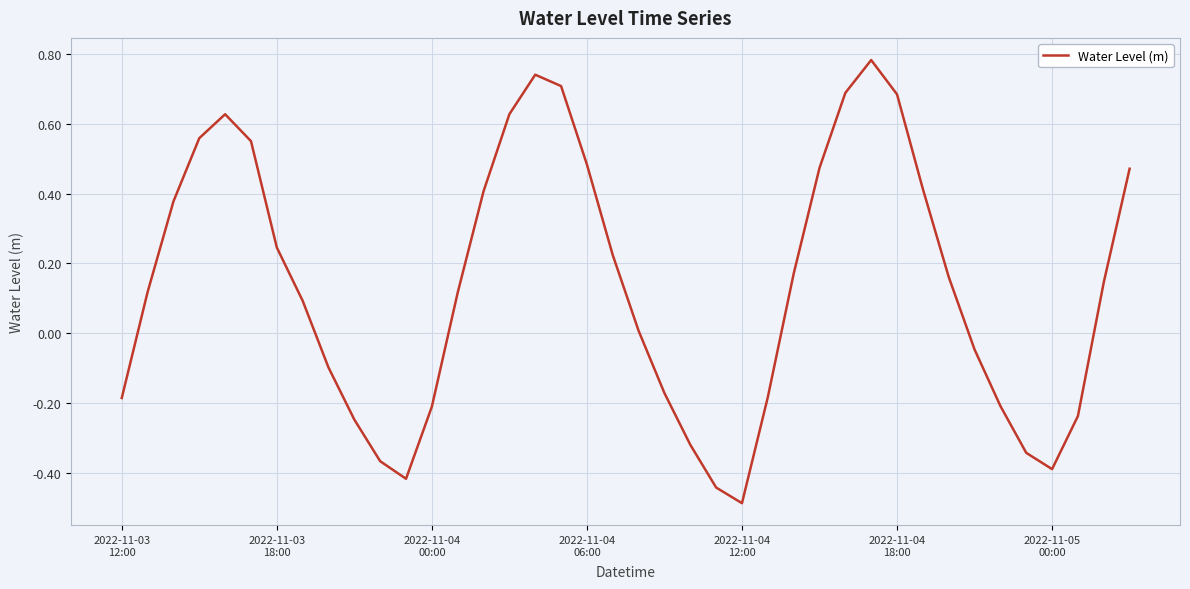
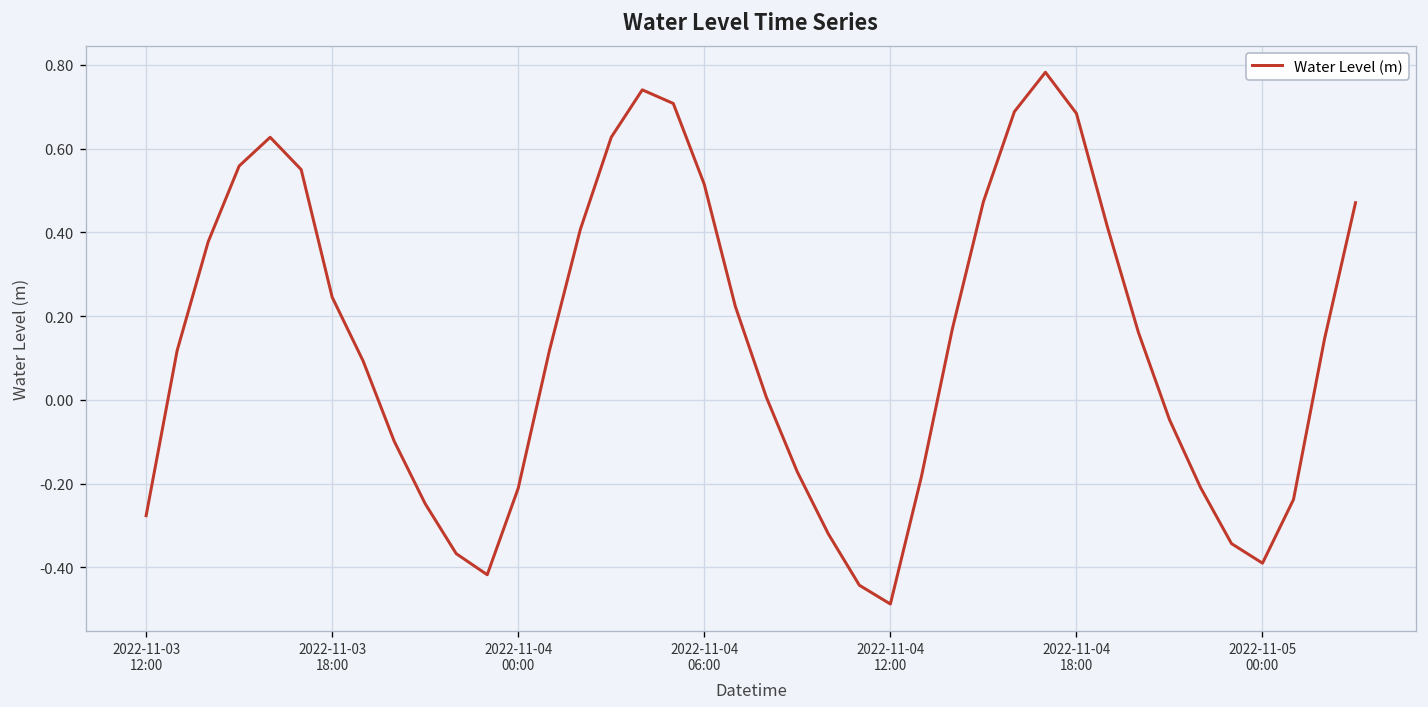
2022-11-03 12:00: -0.19 -> -0.28
2022-11-04 06:00: 0.48 -> 0.51
